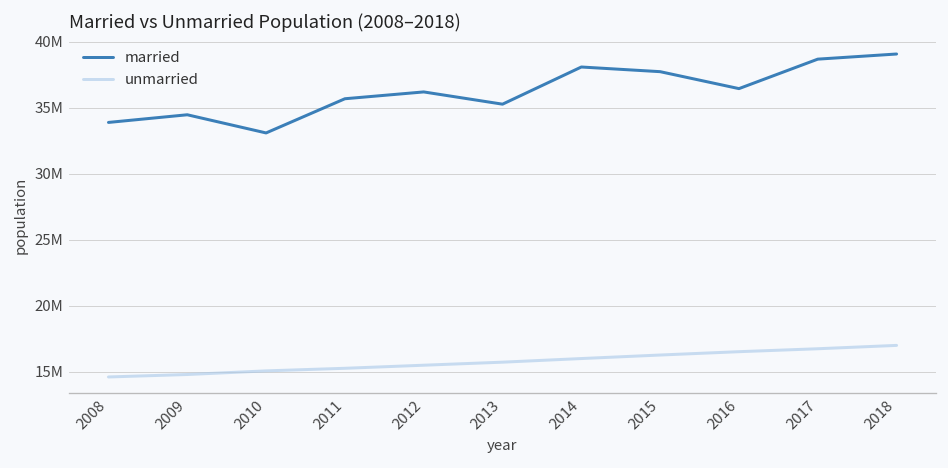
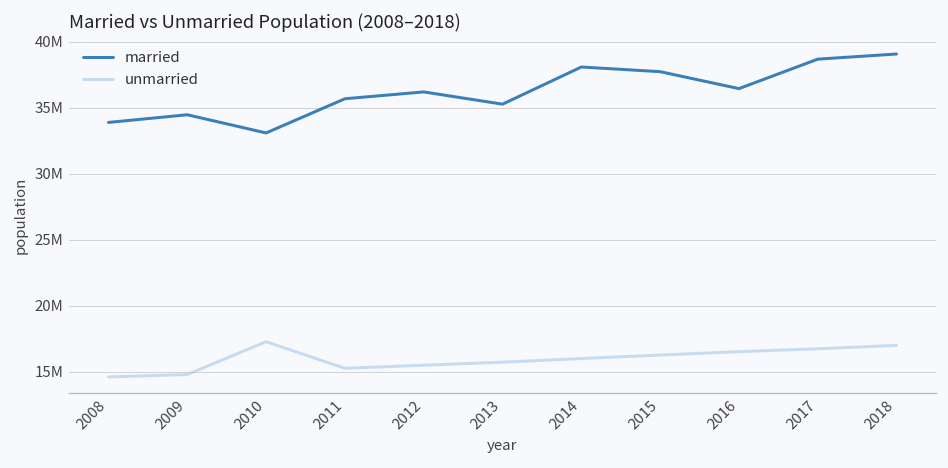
unmarried, 2010: 15100000 -> 17300000
